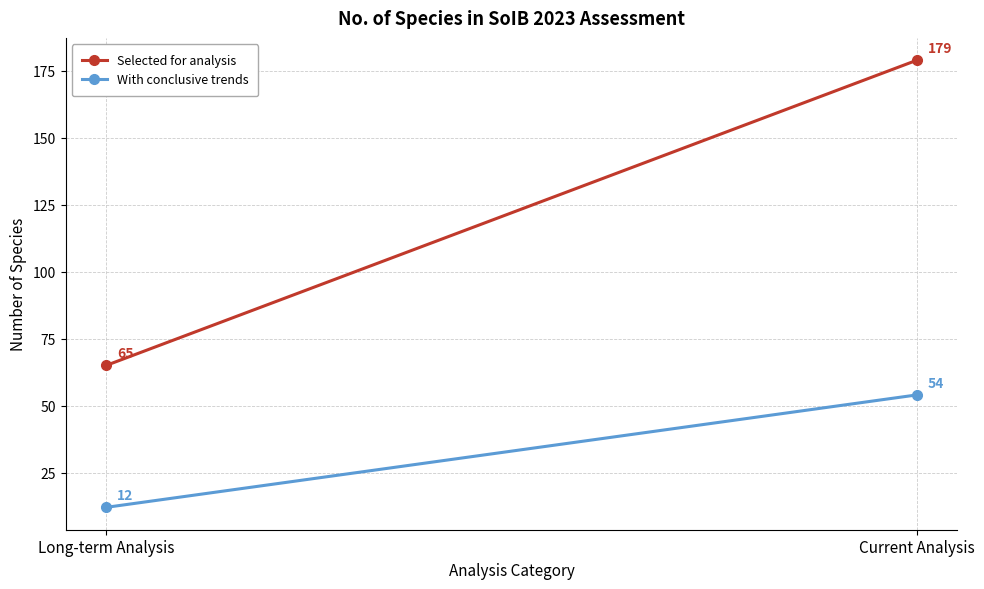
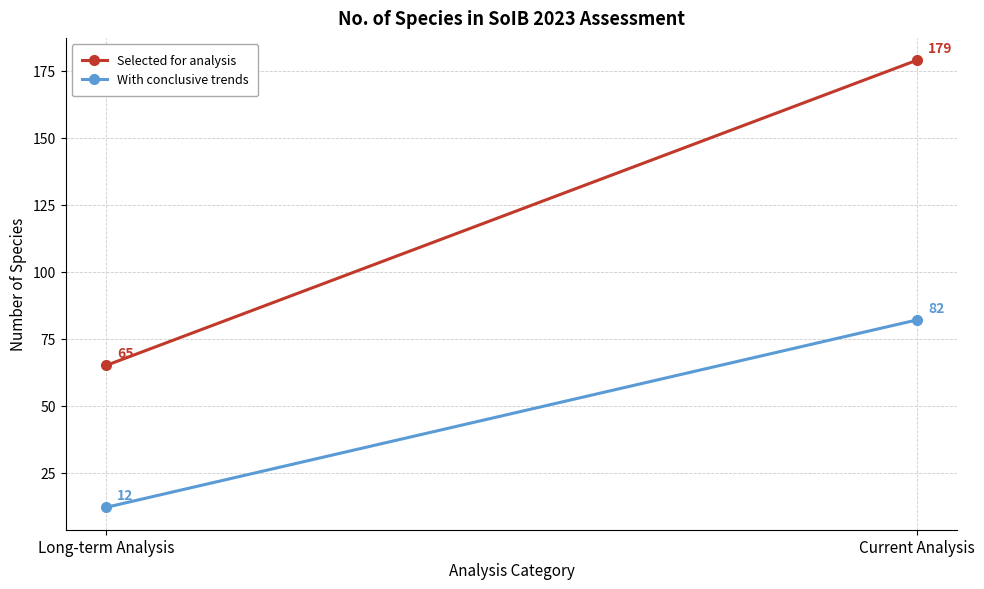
With conclusive trends, Current Analysis: 54 -> 82
